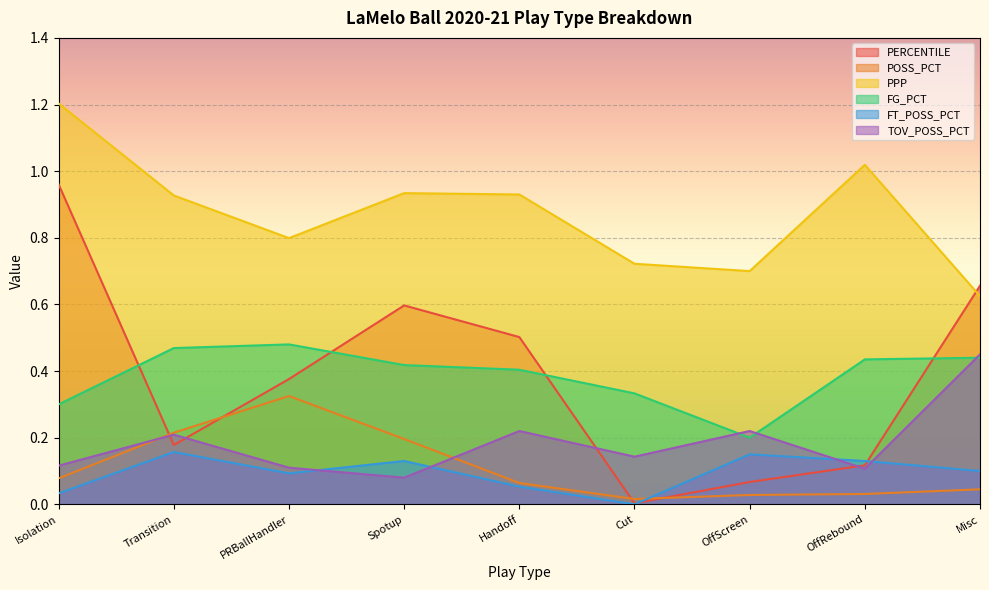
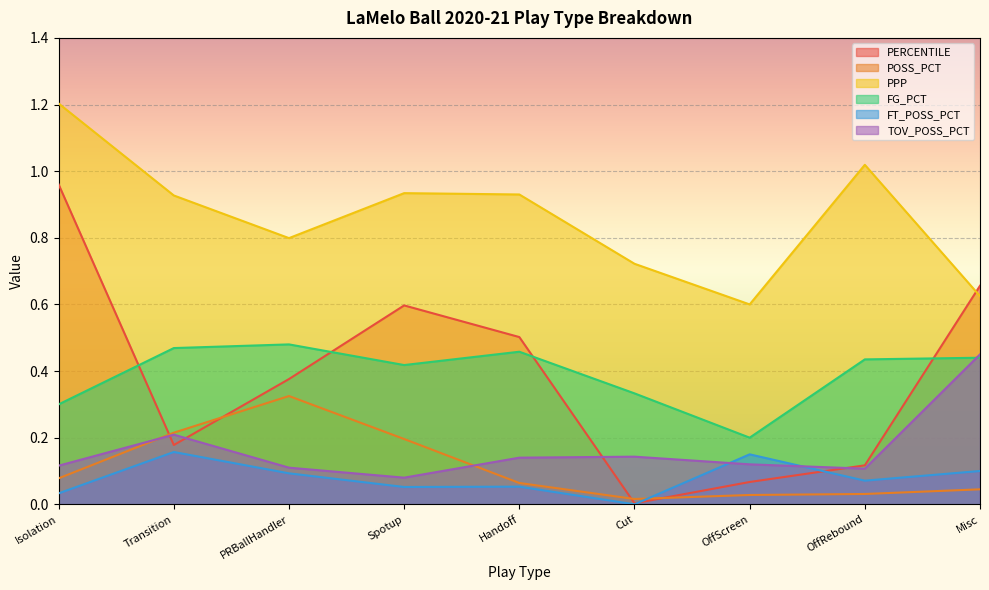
FT_POSS_PCT, Spotup: 0.13 -> 0.05
FG_PCT, Handoff: 0.40 -> 0.46
TOV_POSS_PCT, Handoff: 0.22 -> 0.14
PPP, OffScreen: 0.7 -> 0.6
TOV_POSS_PCT, OffScreen: 0.22 -> 0.12
FT_POSS_PCT, OffRebound: 0.13 -> 0.07
